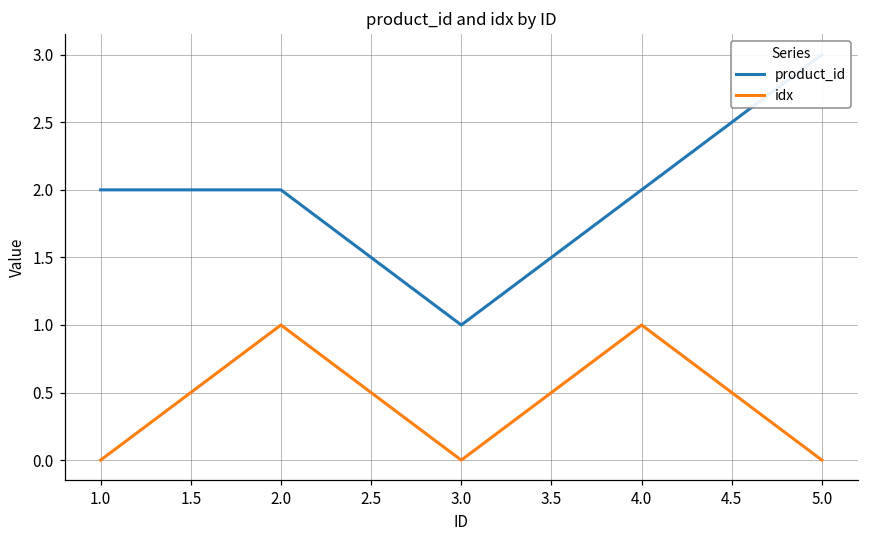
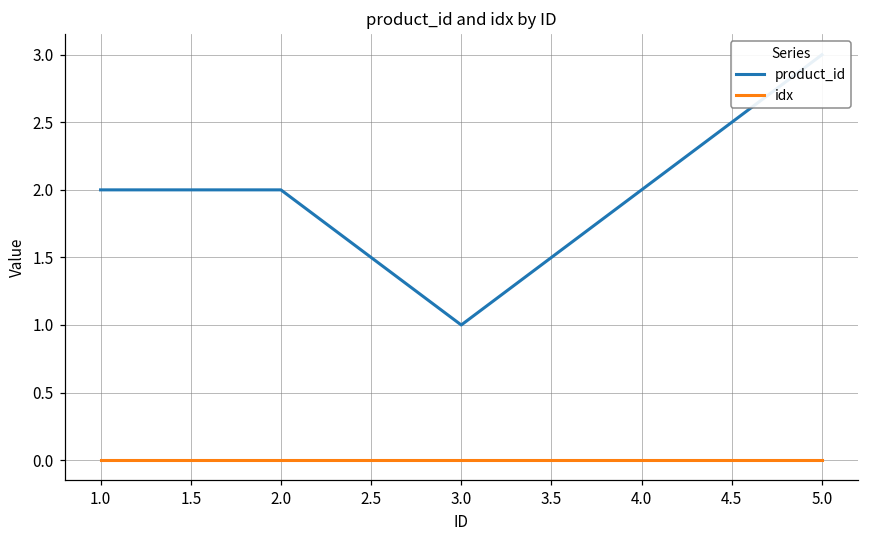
idx, 2.0: 1 -> 0
idx, 4.0: 1 -> 0
